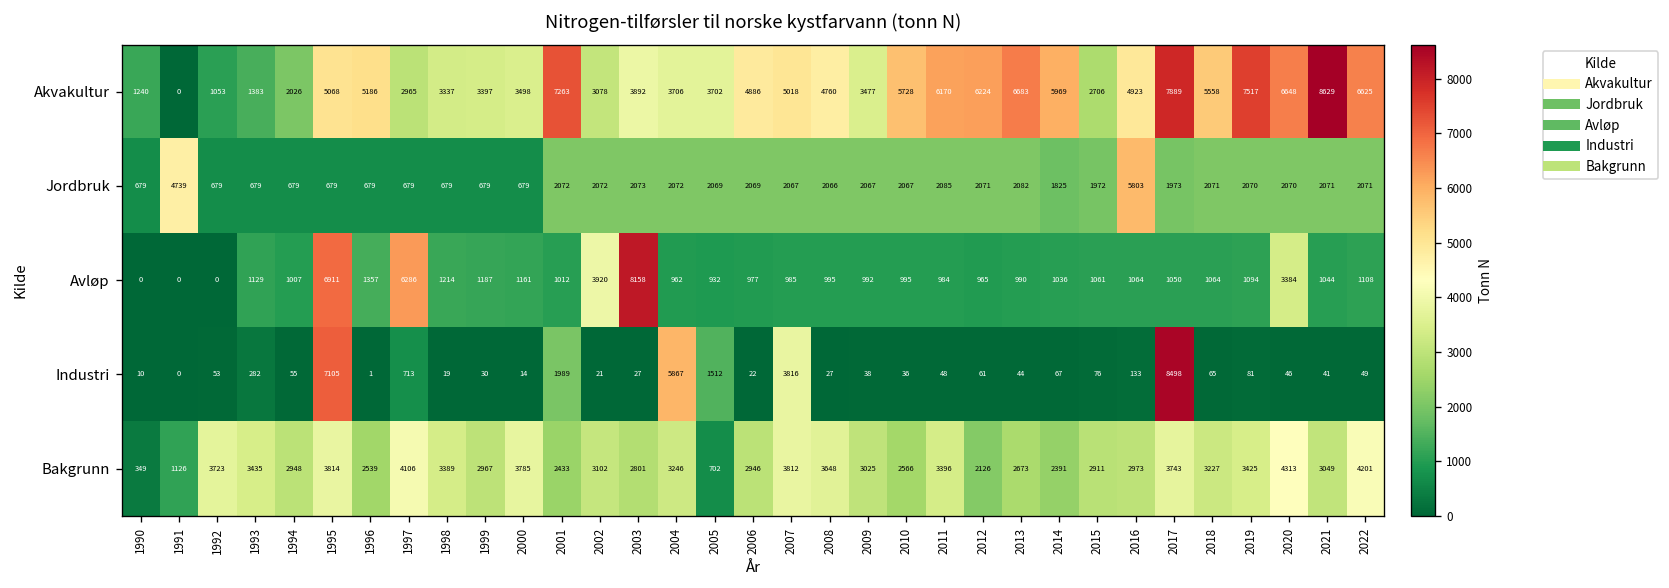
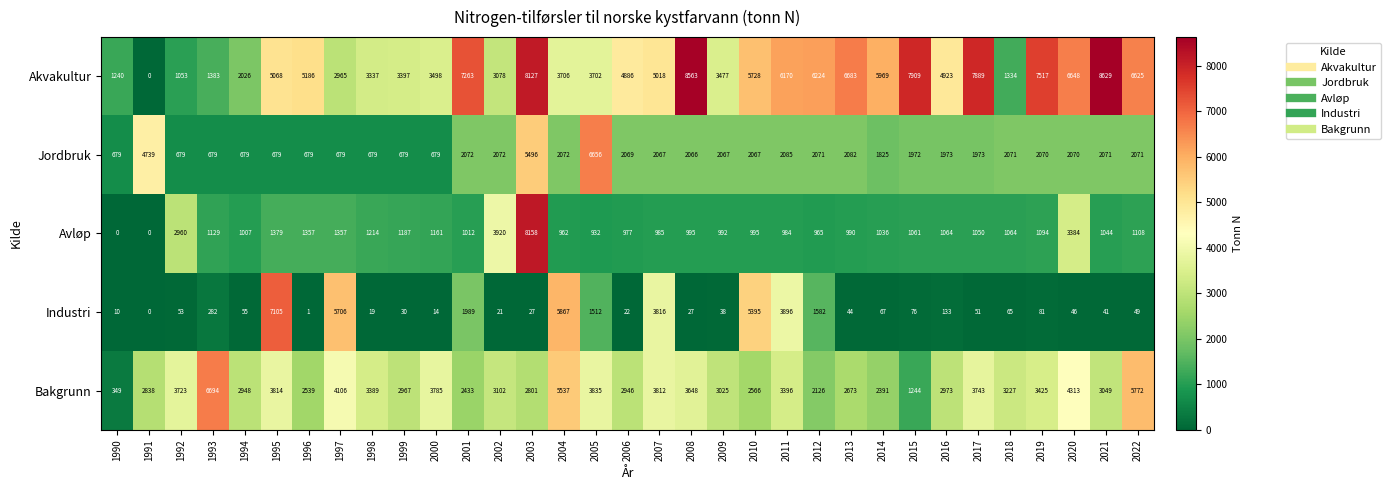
Akvakultur, 2003: 3892 -> 8127
Akvakultur, 2008: 4760 -> 8563
Akvakultur, 2015: 2706 -> 7909
Akvakultur, 2018: 5558 -> 1334
Jordbruk, 2003: 2073 -> 5496
Jordbruk, 2005: 2069 -> 6656
Jordbruk, 2016: 5803 -> 1973
Avløp, 1992: 0 -> 2960
Avløp, 1995: 6911 -> 1379
Avløp, 1997: 6286 -> 1357
Industri, 1997: 713 -> 5706
Industri, 2010: 36 -> 5395
Industri, 2011: 48 -> 3896
Industri, 2012: 61 -> 1582
Industri, 2017: 8498 -> 51
Bakgrunn, 1991: 1126 -> 2838
Bakgrunn, 1993: 3435 -> 6694
Bakgrunn, 2004: 3246 -> 5537
Bakgrunn, 2005: 702 -> 3835
Bakgrunn, 2015: 2911 -> 1244
Bakgrunn, 2022: 4201 -> 5772
